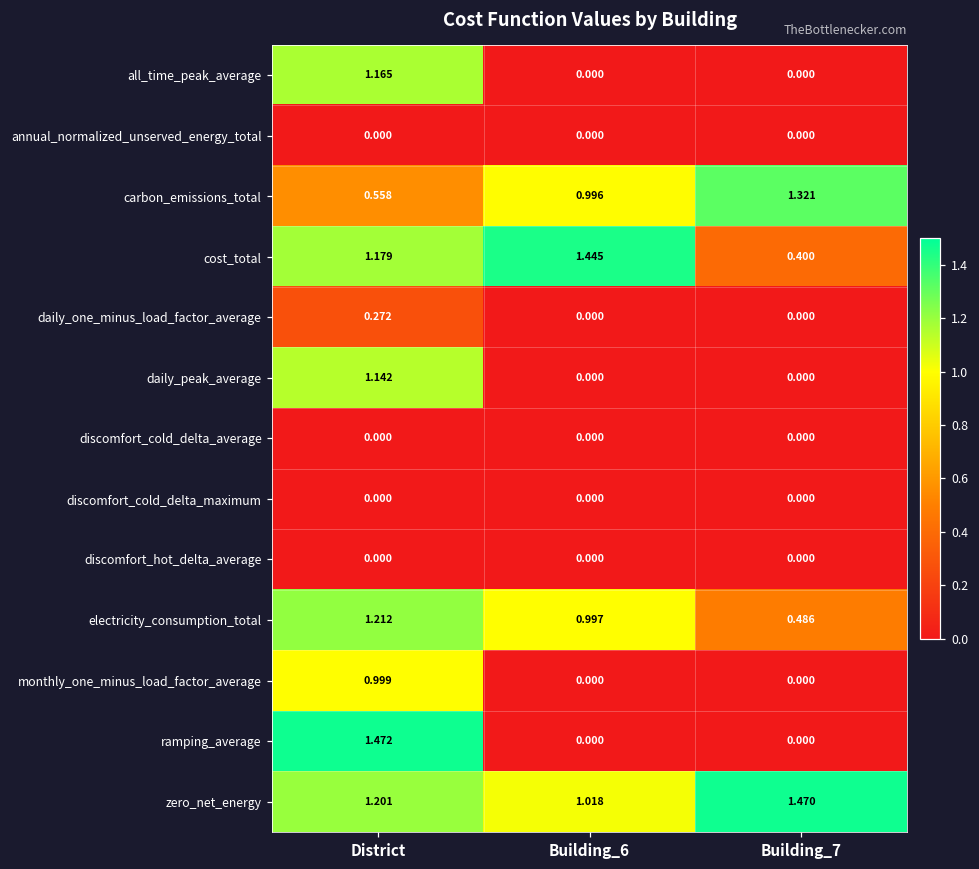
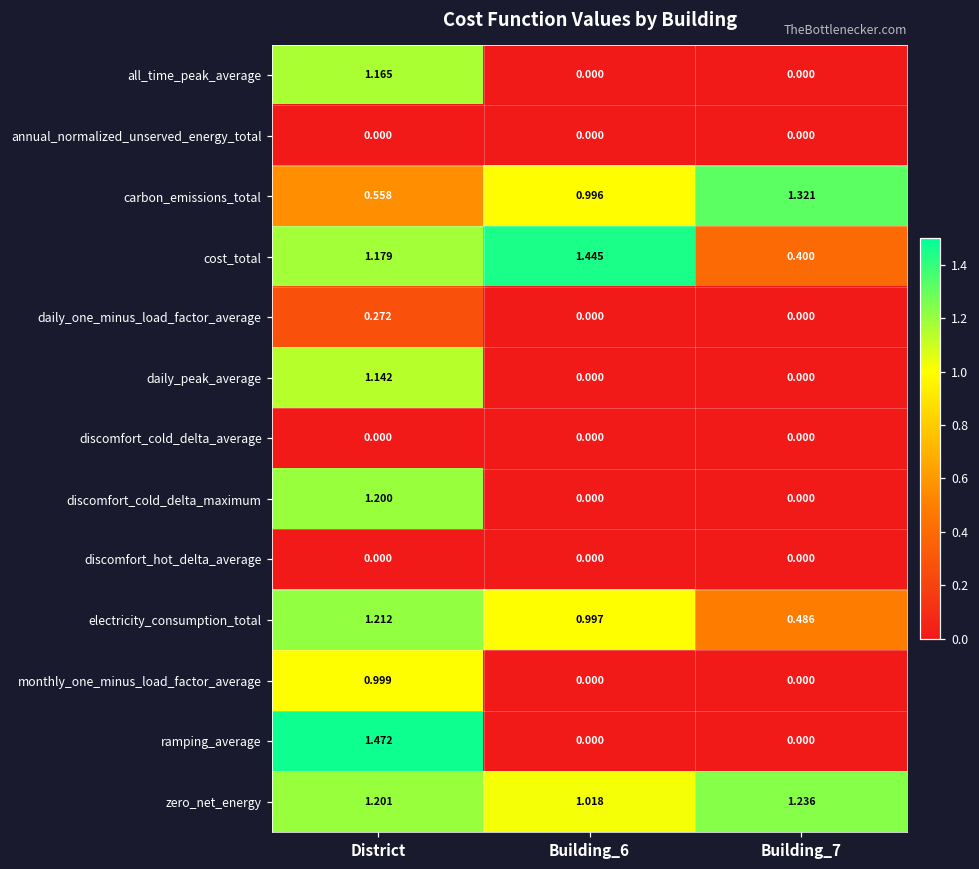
discomfort_cold_delta_maximum, District: 0.000 -> 1.200
zero_net_energy, Building_7: 1.470 -> 1.236
